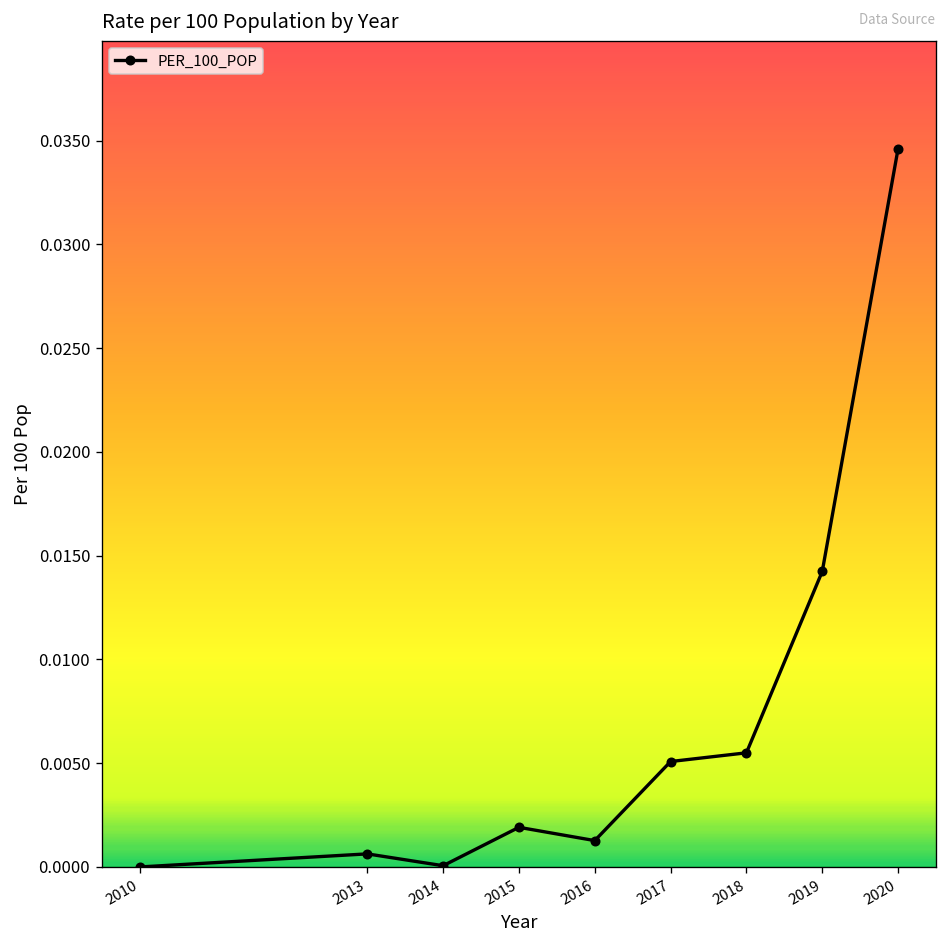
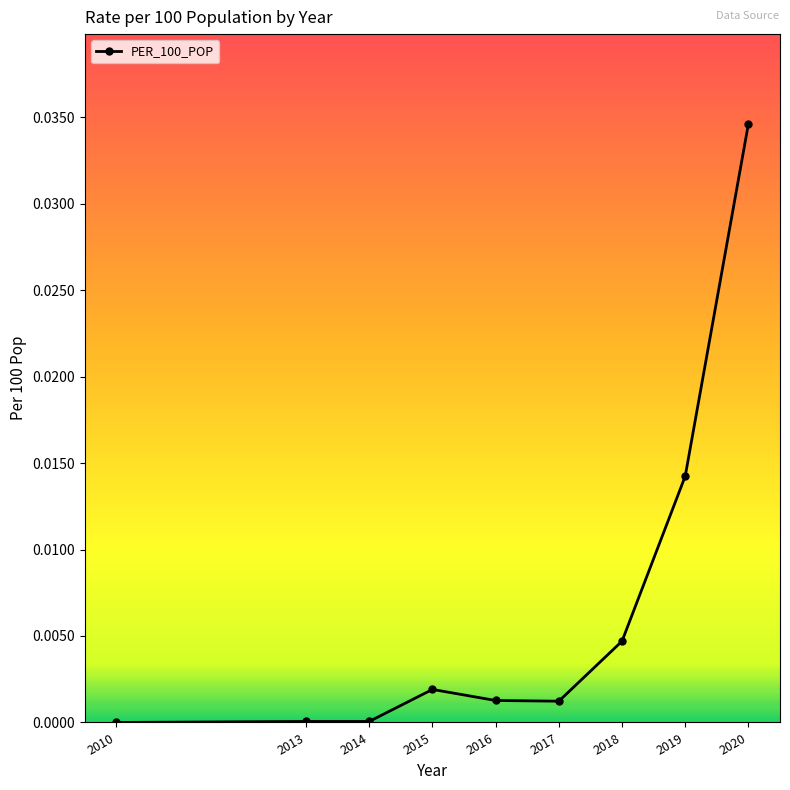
2013: 0.0006 -> 0.0001
2017: 0.0051 -> 0.0012
2018: 0.0055 -> 0.0047
